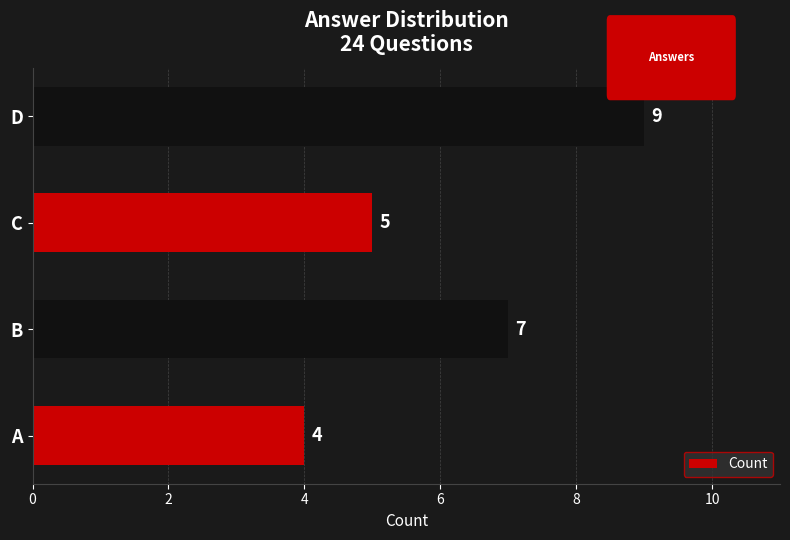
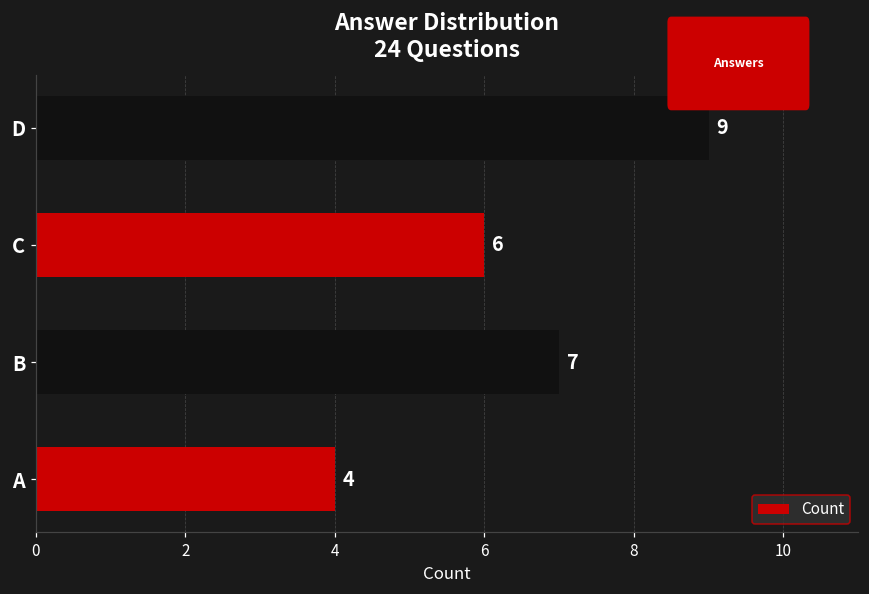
C: 5 -> 6
